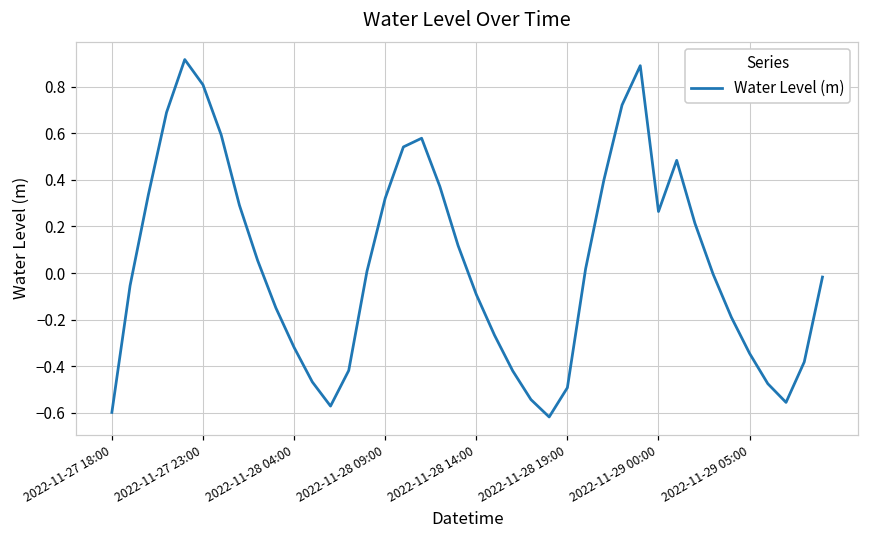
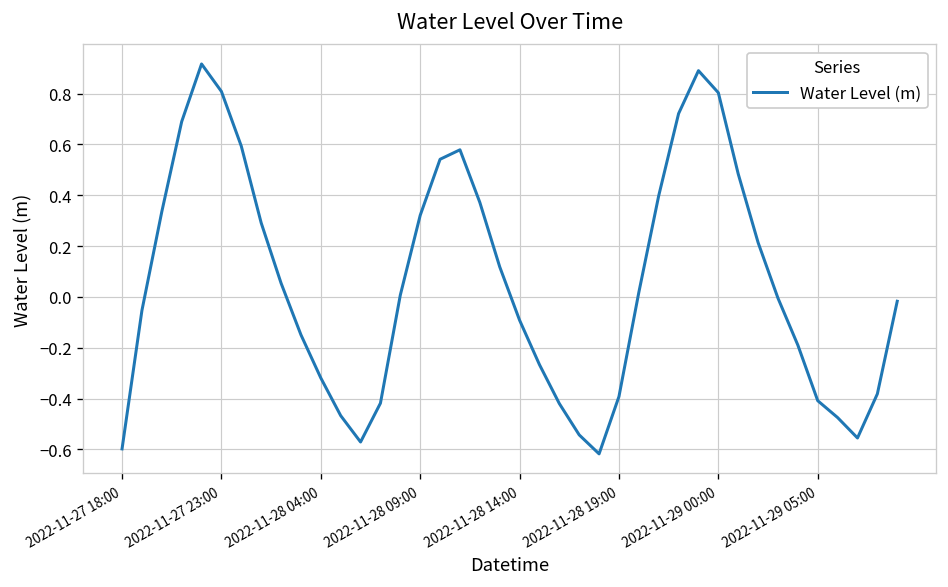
2022-11-28 19:00: -0.49 -> -0.39
2022-11-29 00:00: 0.26 -> 0.80
2022-11-29 05:00: -0.34 -> -0.41
